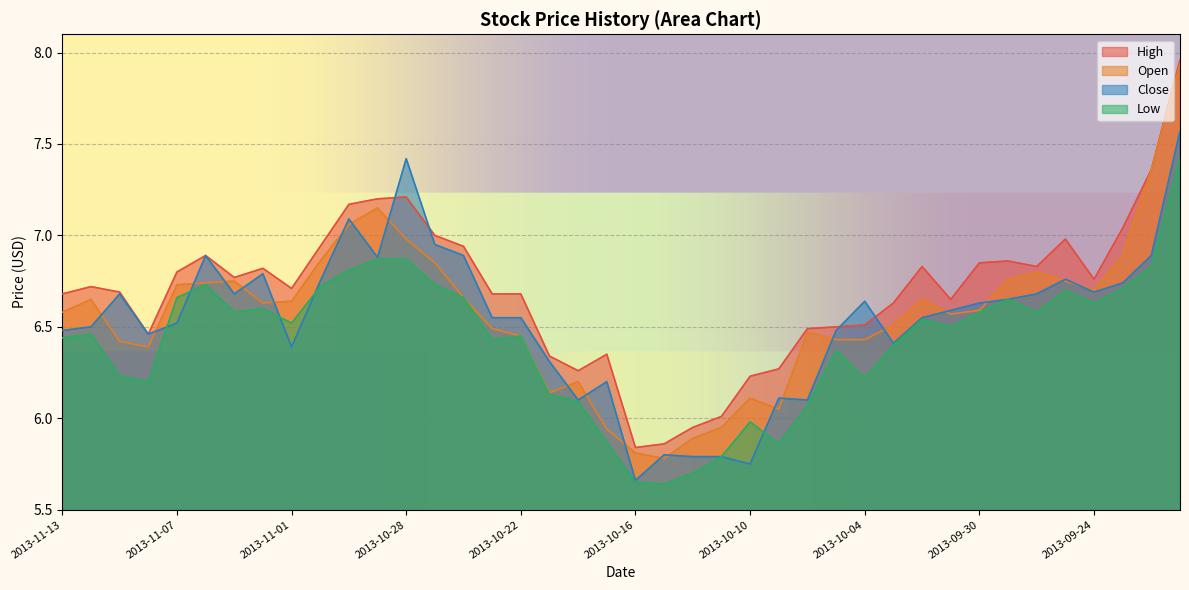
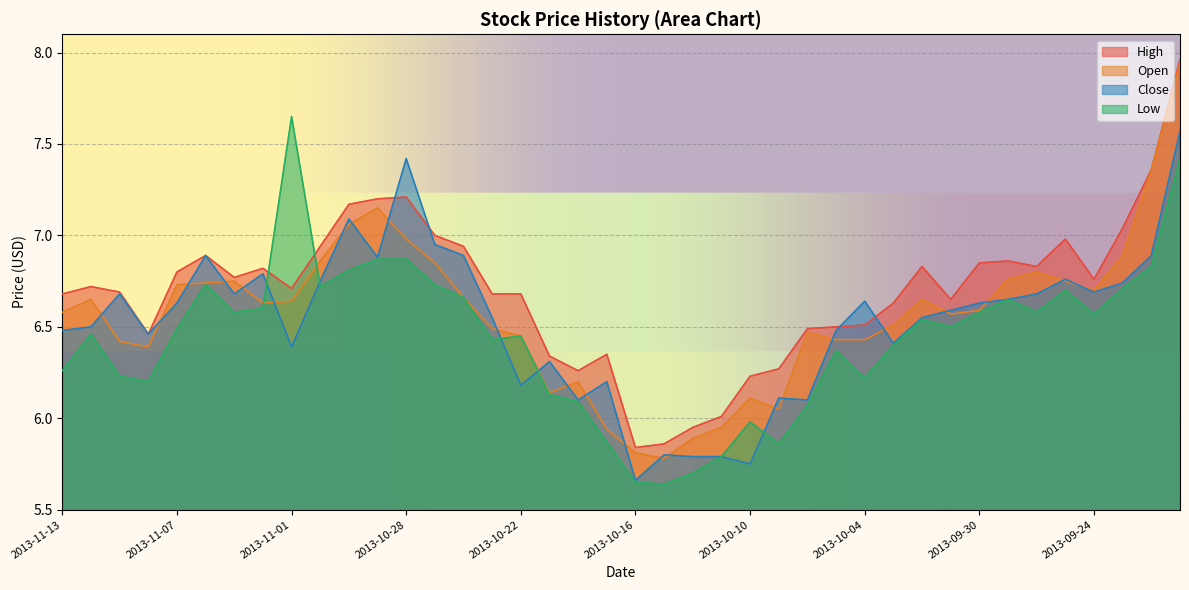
Low, 2013-11-13: 6.44 -> 6.26
Close, 2013-11-07: 6.52 -> 6.63
Low, 2013-11-07: 6.66 -> 6.49
Low, 2013-11-01: 6.52 -> 7.65
Close, 2013-10-22: 6.55 -> 6.18
Low, 2013-09-24: 6.63 -> 6.57
